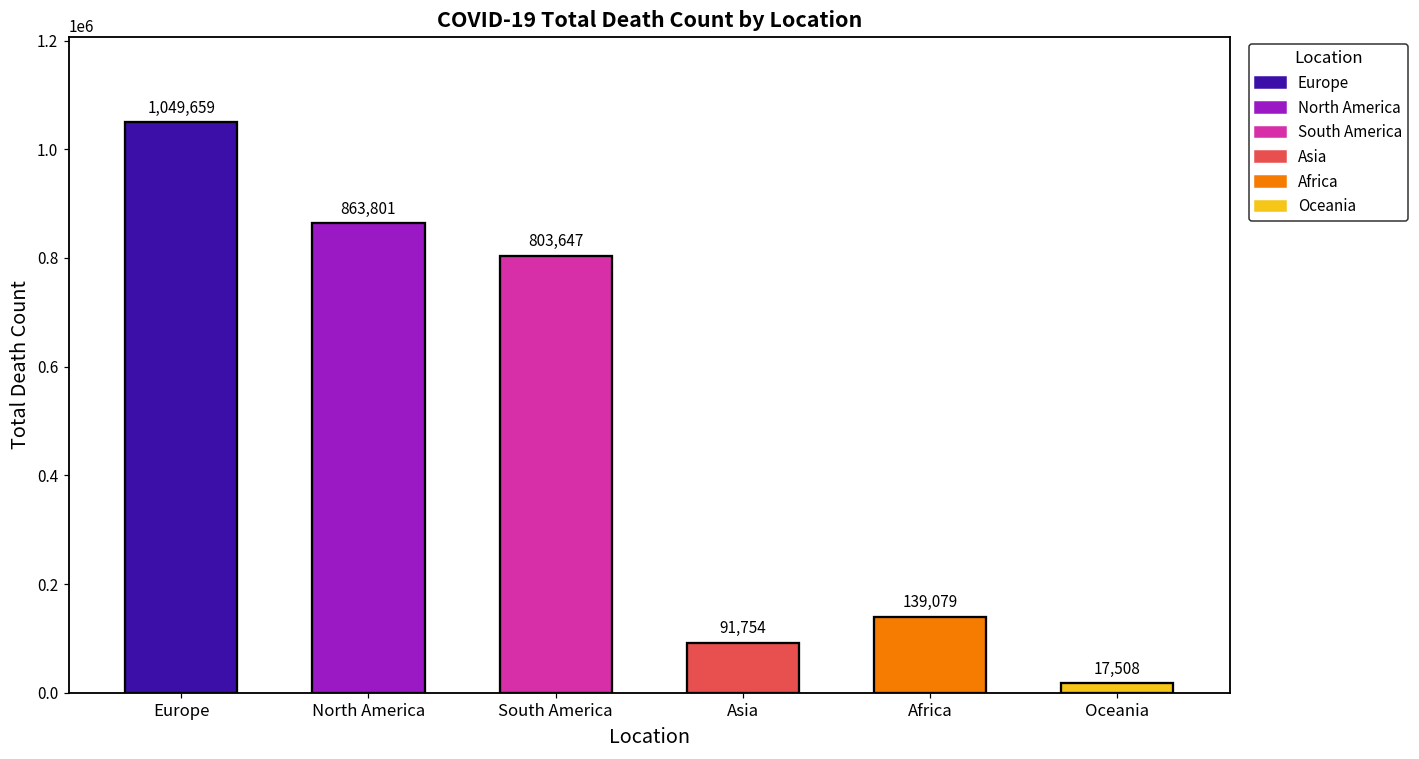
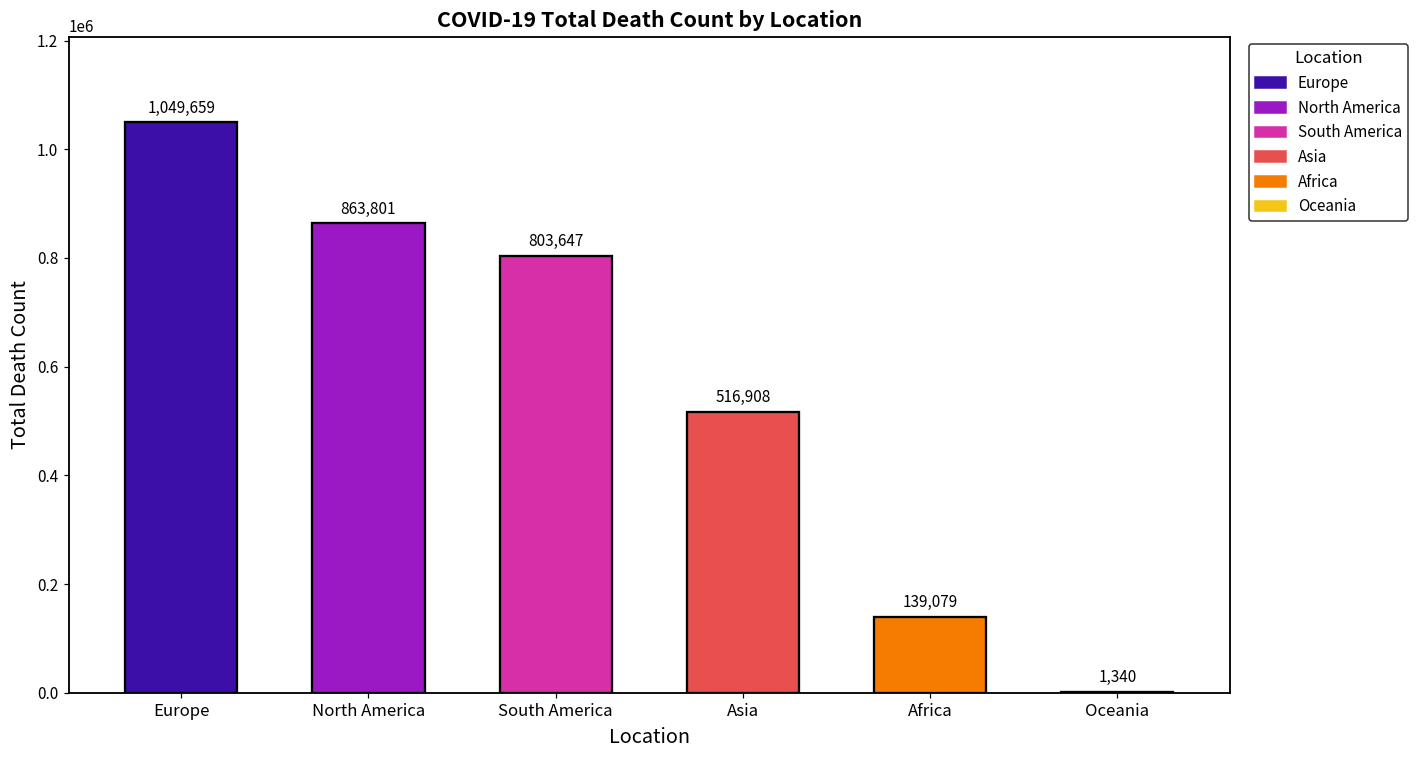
Asia: 91,754 -> 516,908
Oceania: 17,508 -> 1,340
